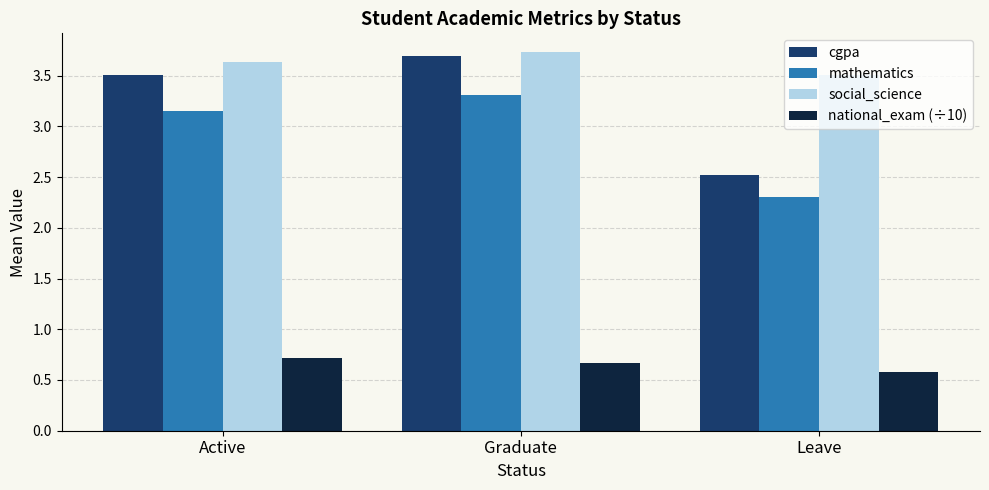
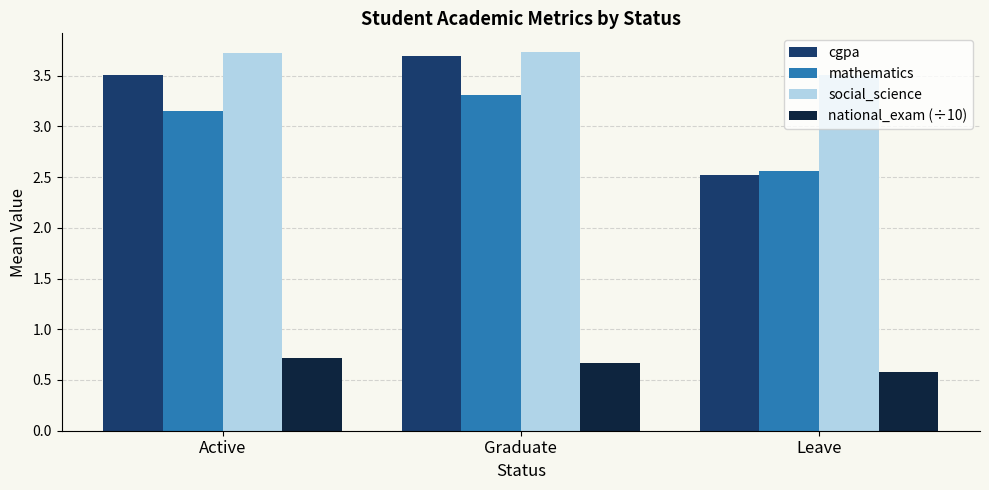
social_science, Active: 3.63 -> 3.72
mathematics, Leave: 2.30 -> 2.56
